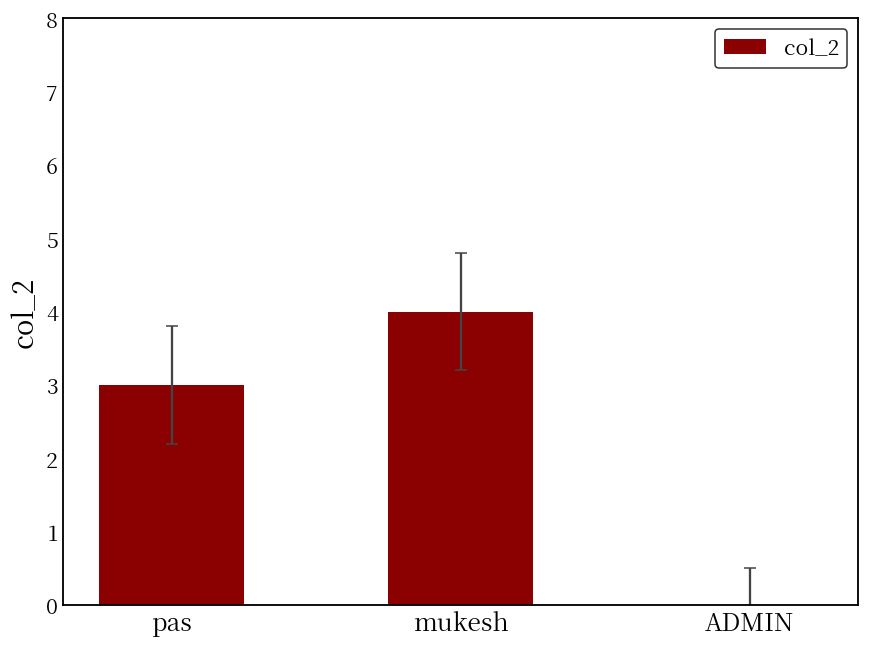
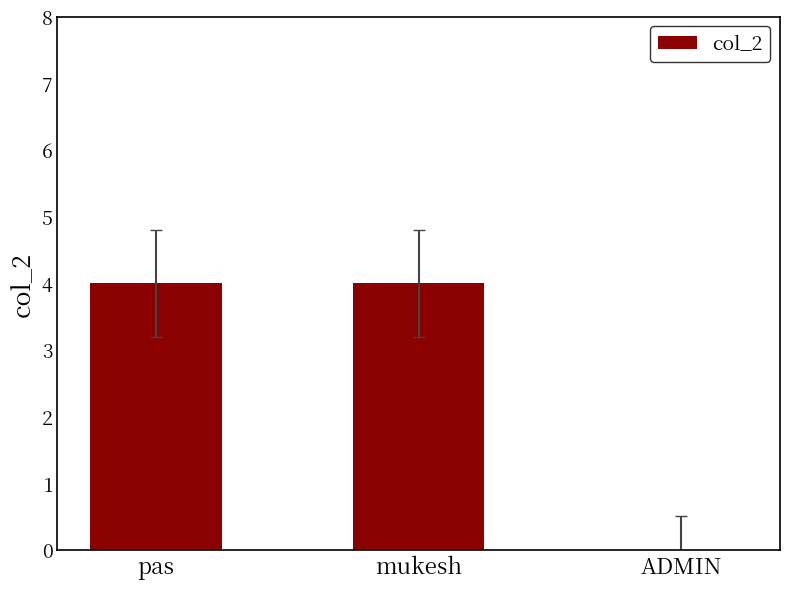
col_2, pas: 3 -> 4
